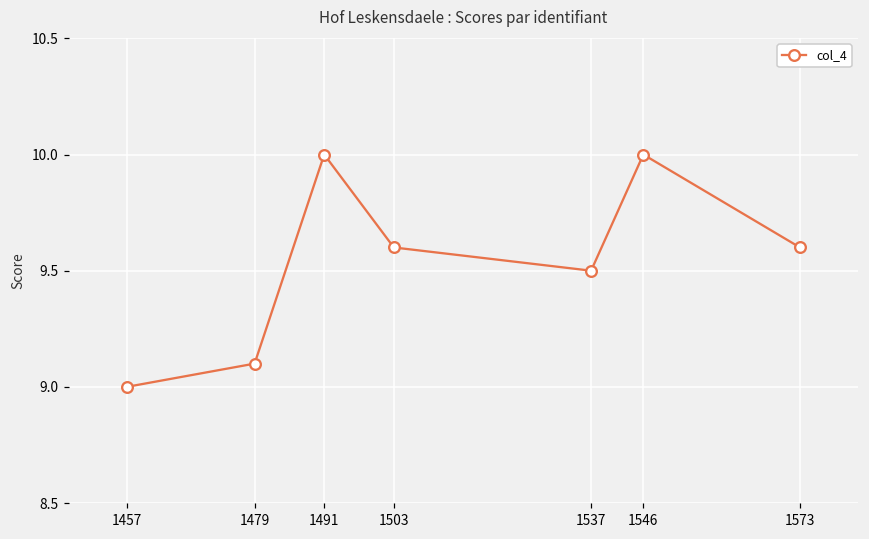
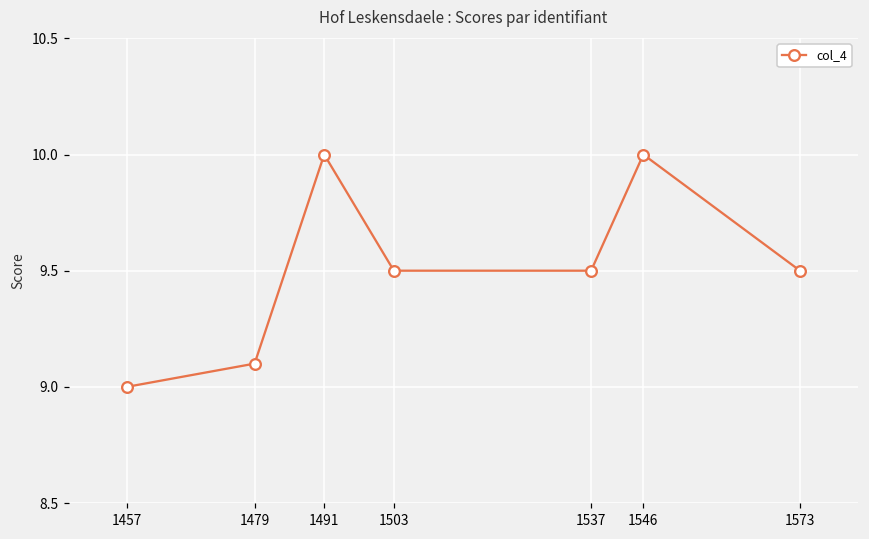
1503: 9.6 -> 9.5
1573: 9.6 -> 9.5
